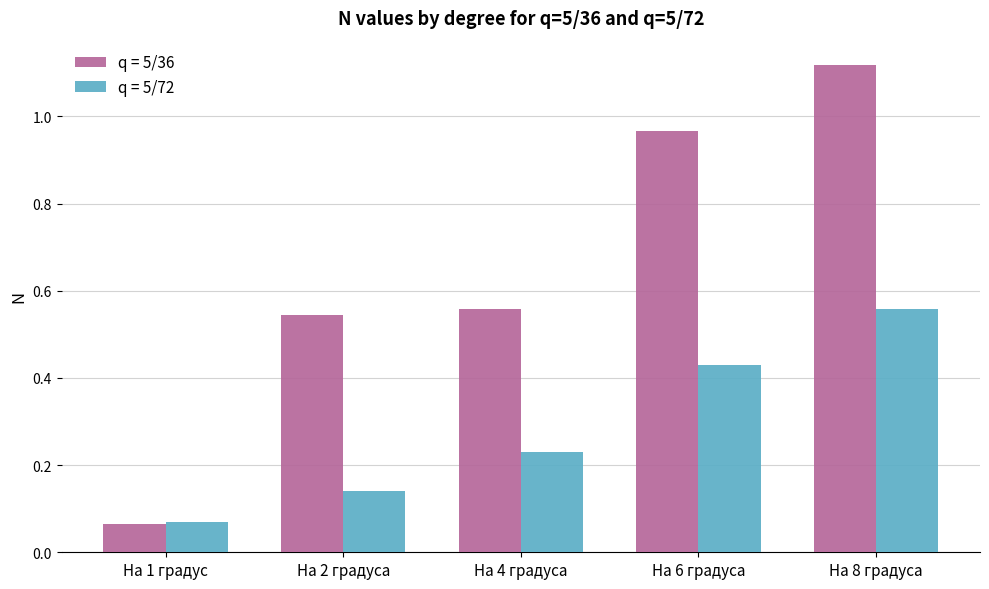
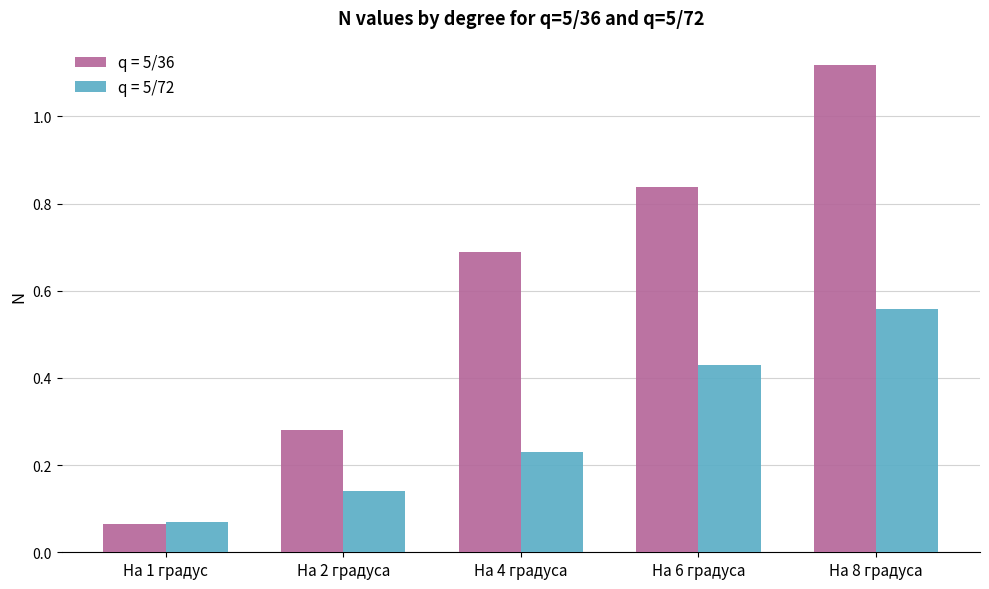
q = 5/36, На 2 градуса: 0.54 -> 0.28
q = 5/36, На 4 градуса: 0.56 -> 0.69
q = 5/36, На 6 градуса: 0.97 -> 0.84
